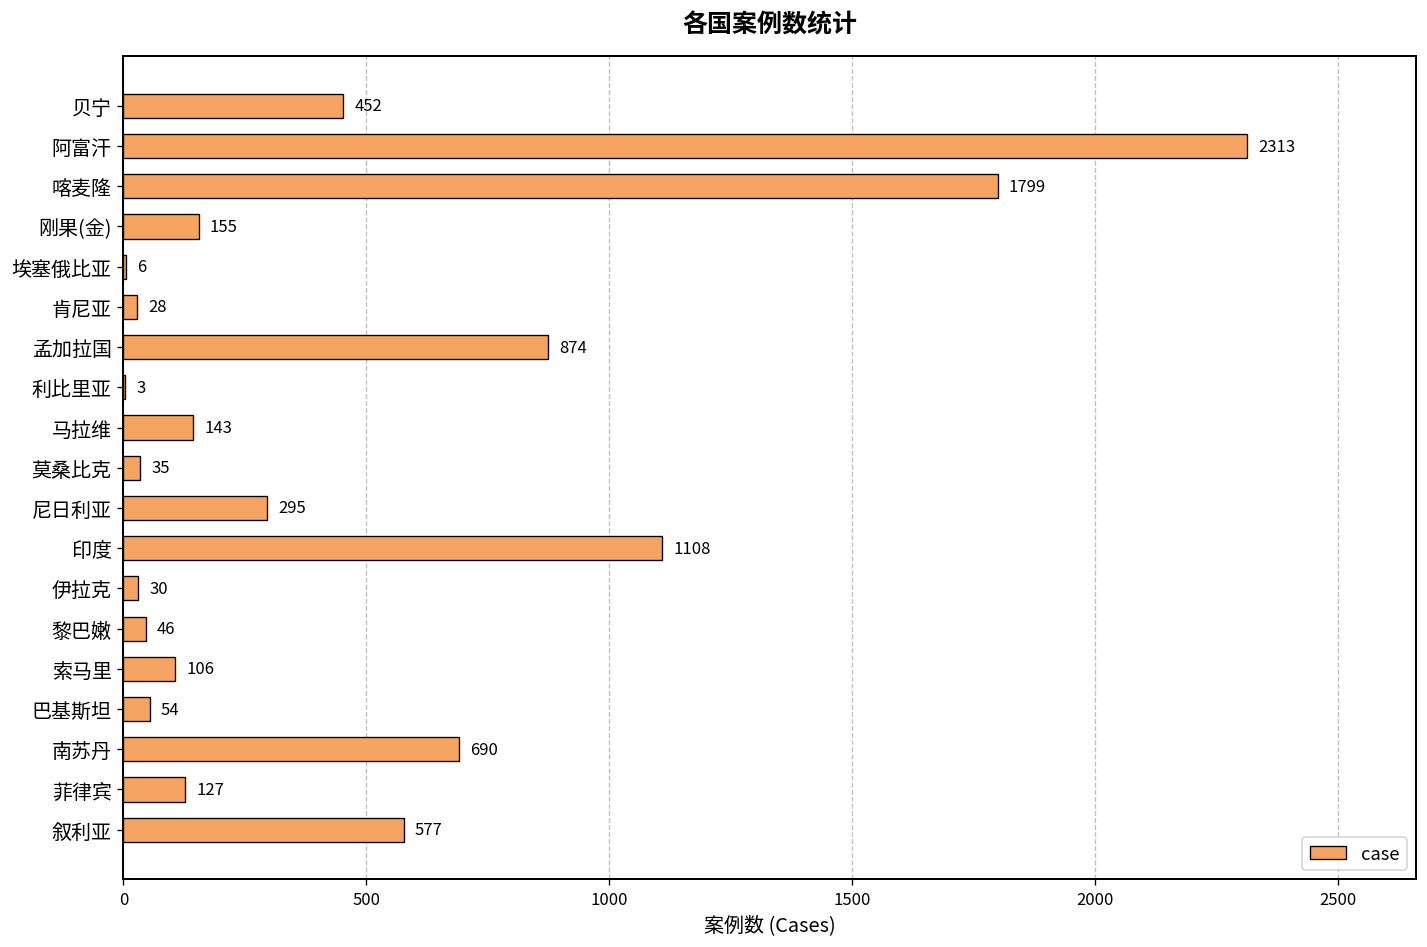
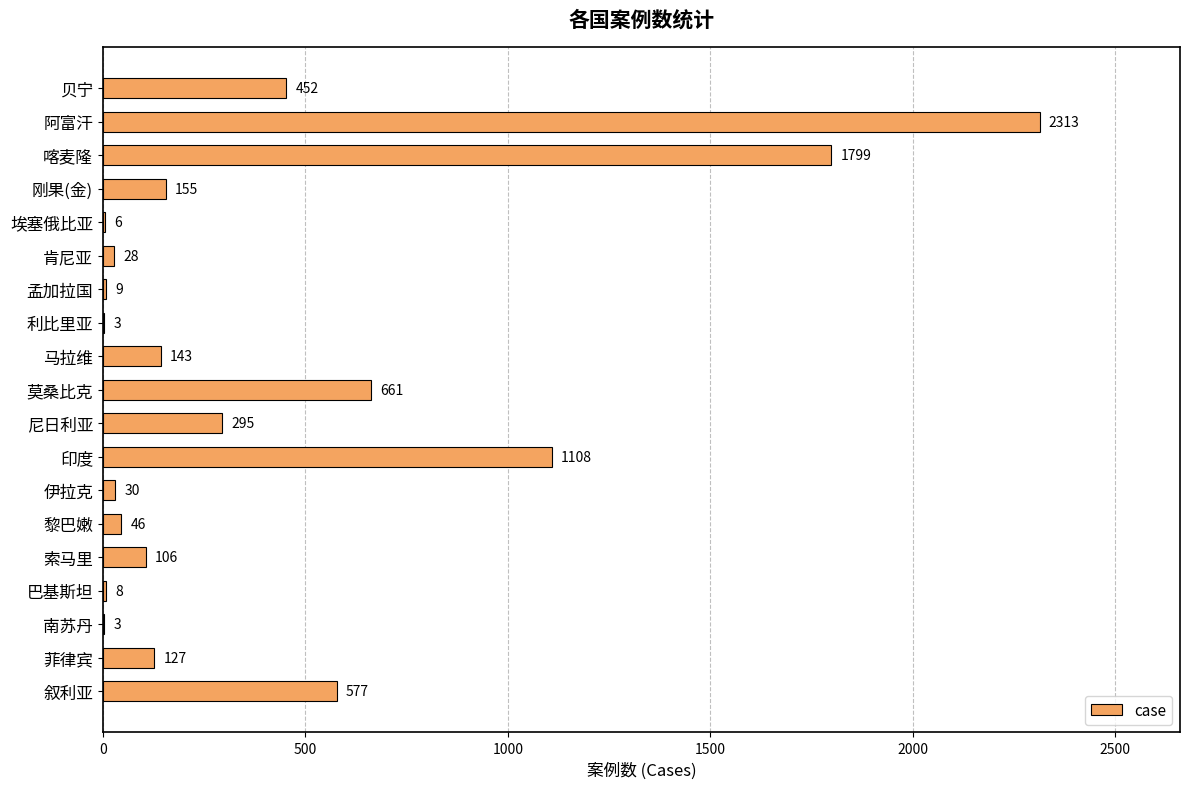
孟加拉国: 874 -> 9
莫桑比克: 35 -> 661
巴基斯坦: 54 -> 8
南苏丹: 690 -> 3
